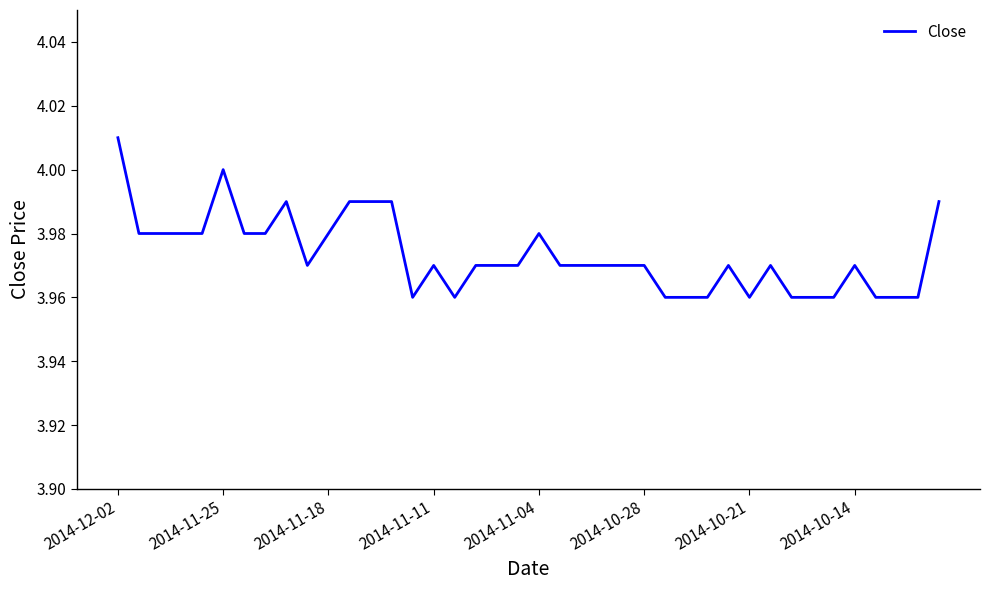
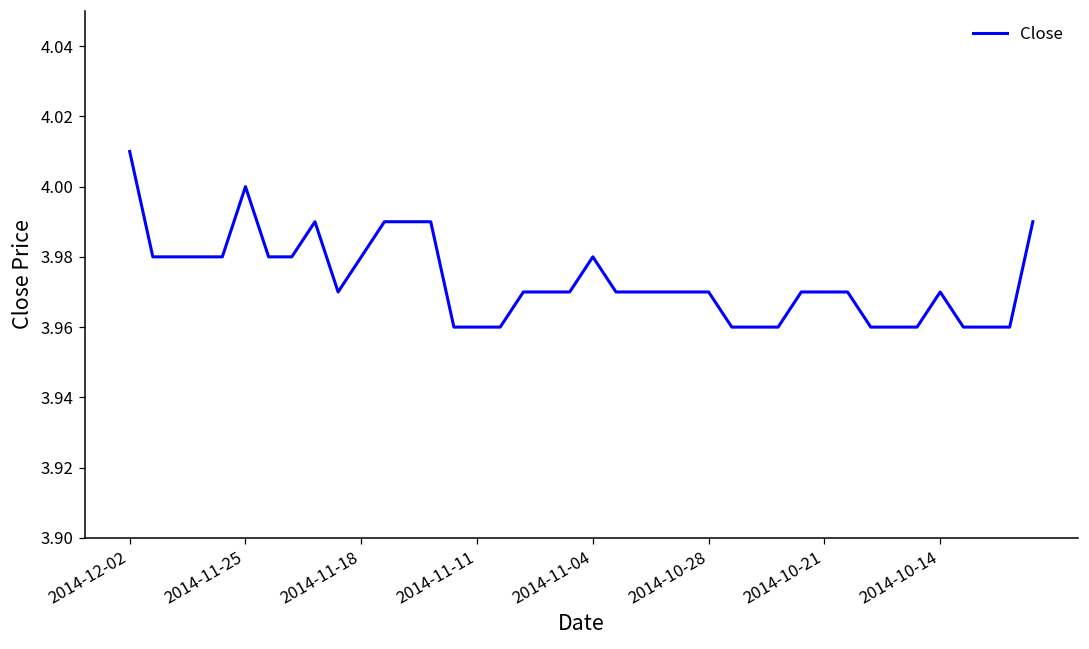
2014-11-11: 3.97 -> 3.96
2014-10-21: 3.96 -> 3.97
